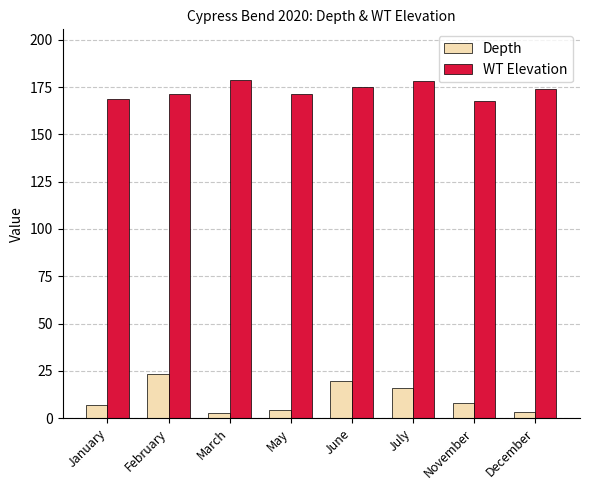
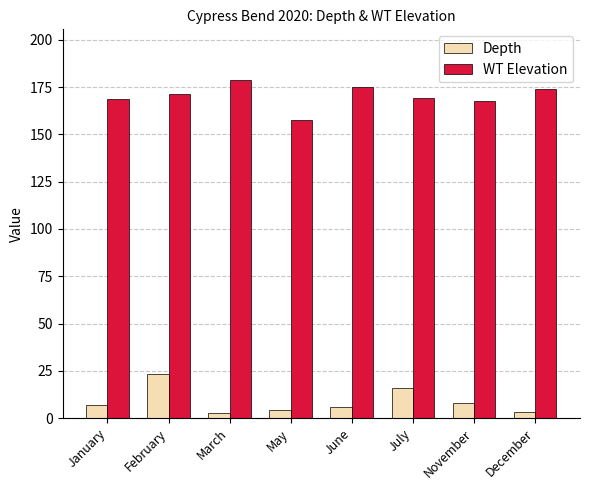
WT Elevation, May: 171 -> 158
Depth, June: 20 -> 6
WT Elevation, July: 178 -> 169
